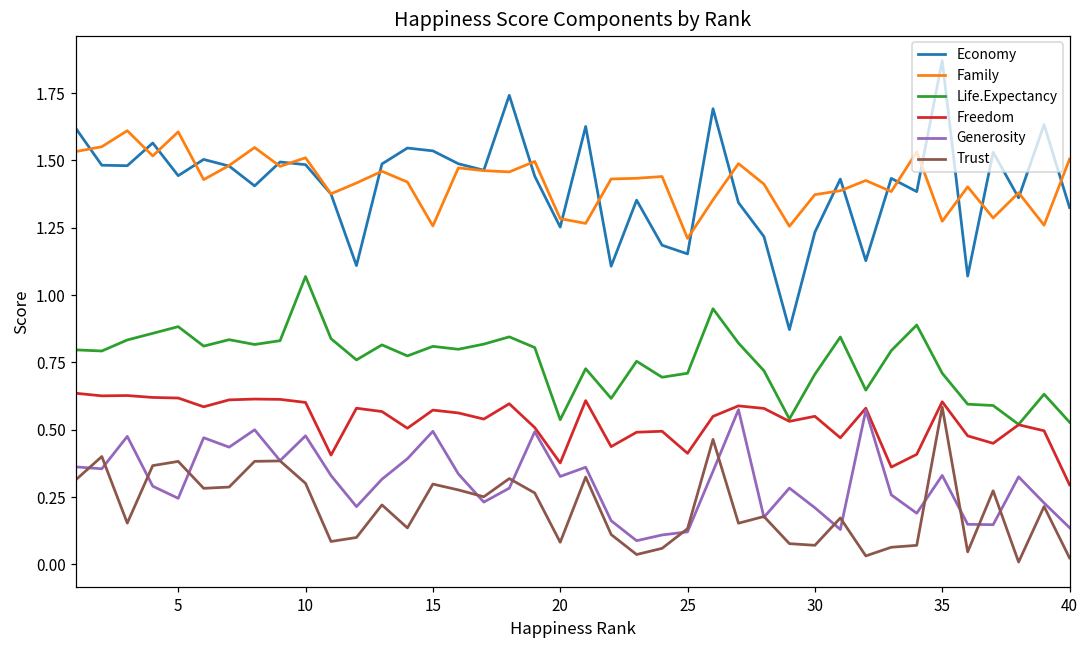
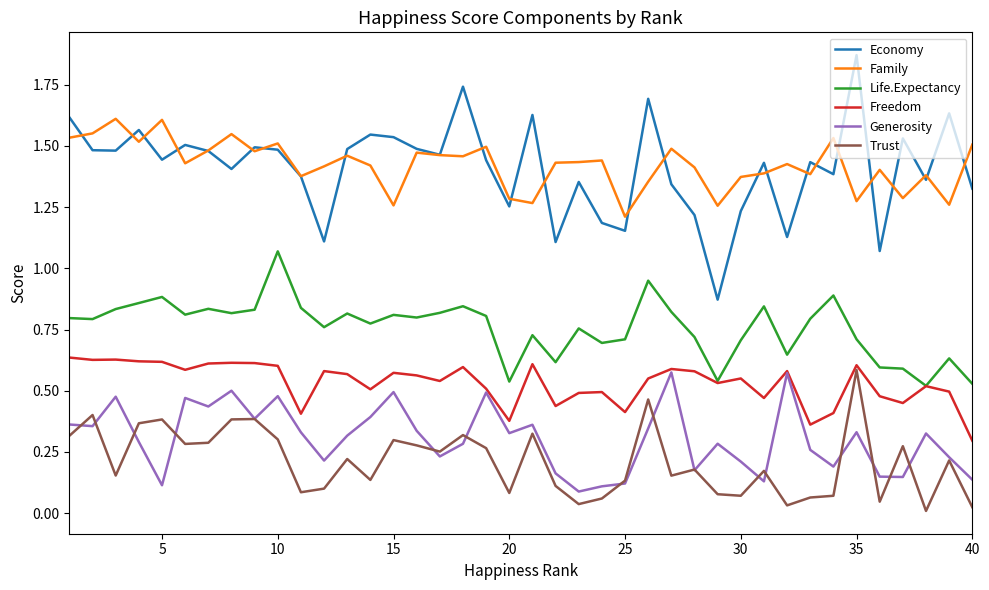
Generosity, 5: 0.25 -> 0.11
